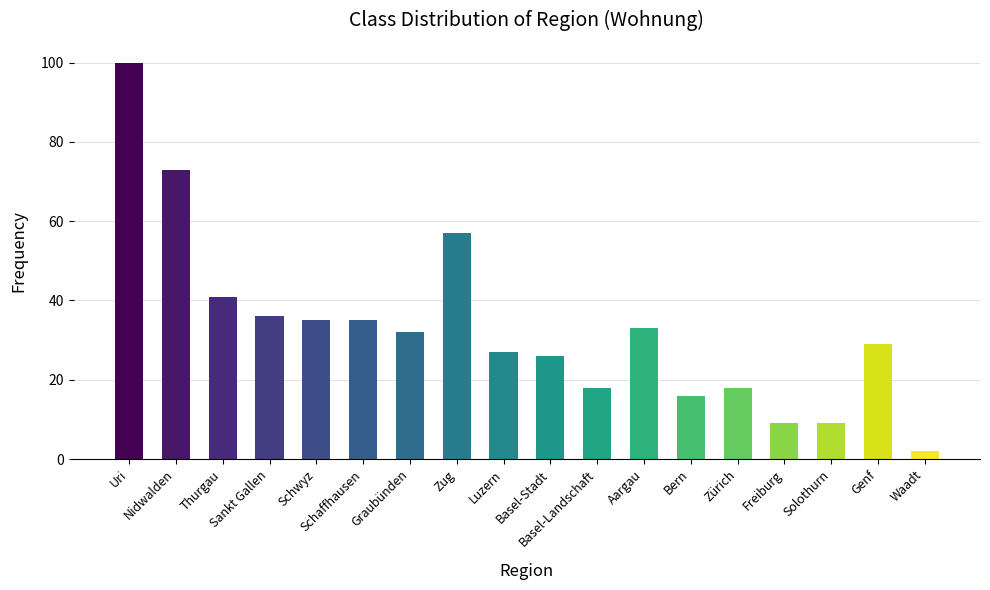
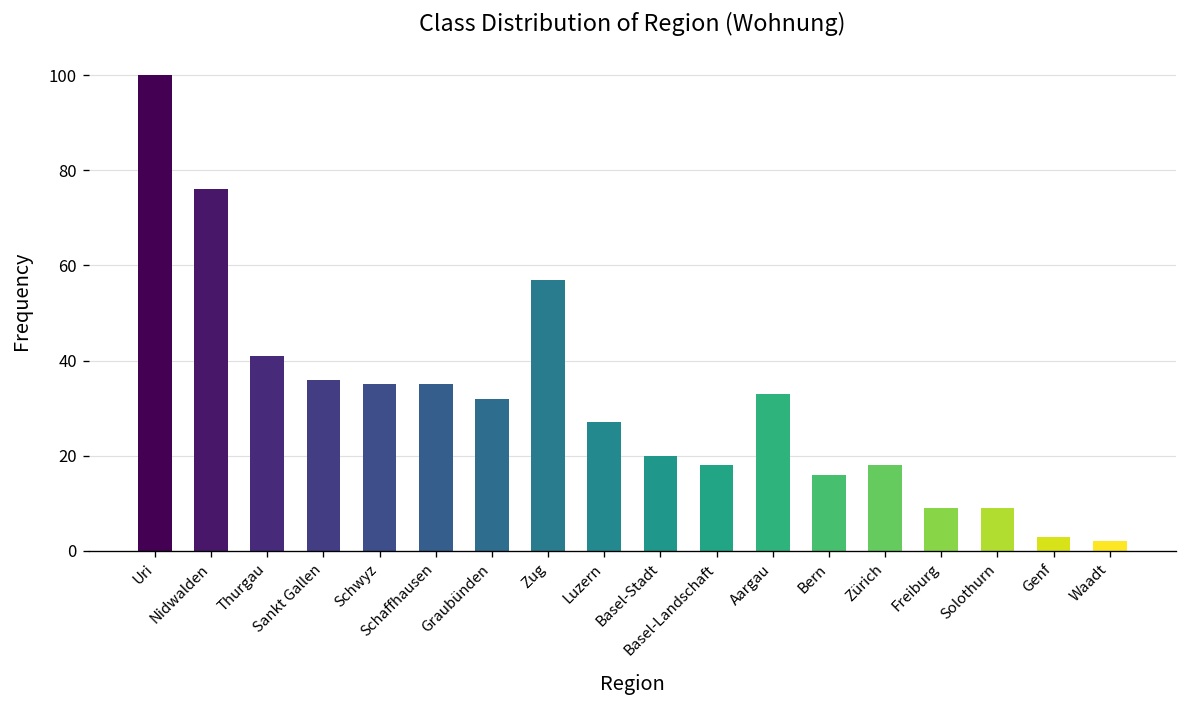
Nidwalden: 73 -> 76
Basel-Stadt: 26 -> 20
Genf: 29 -> 3
